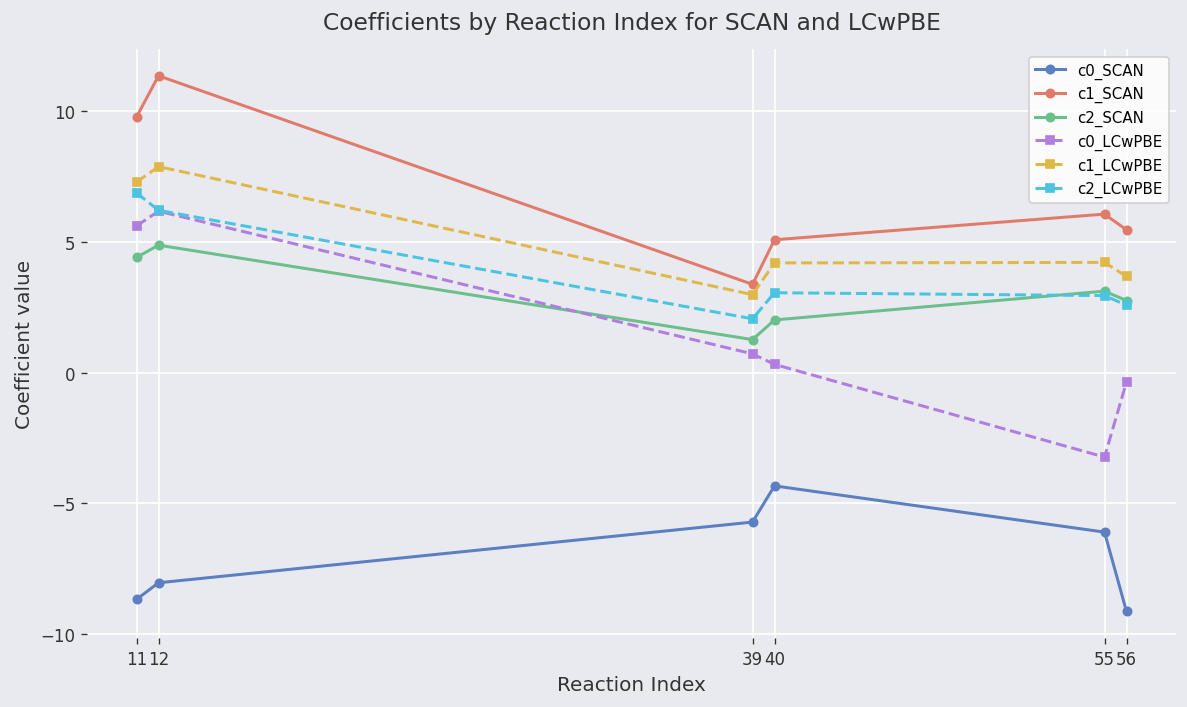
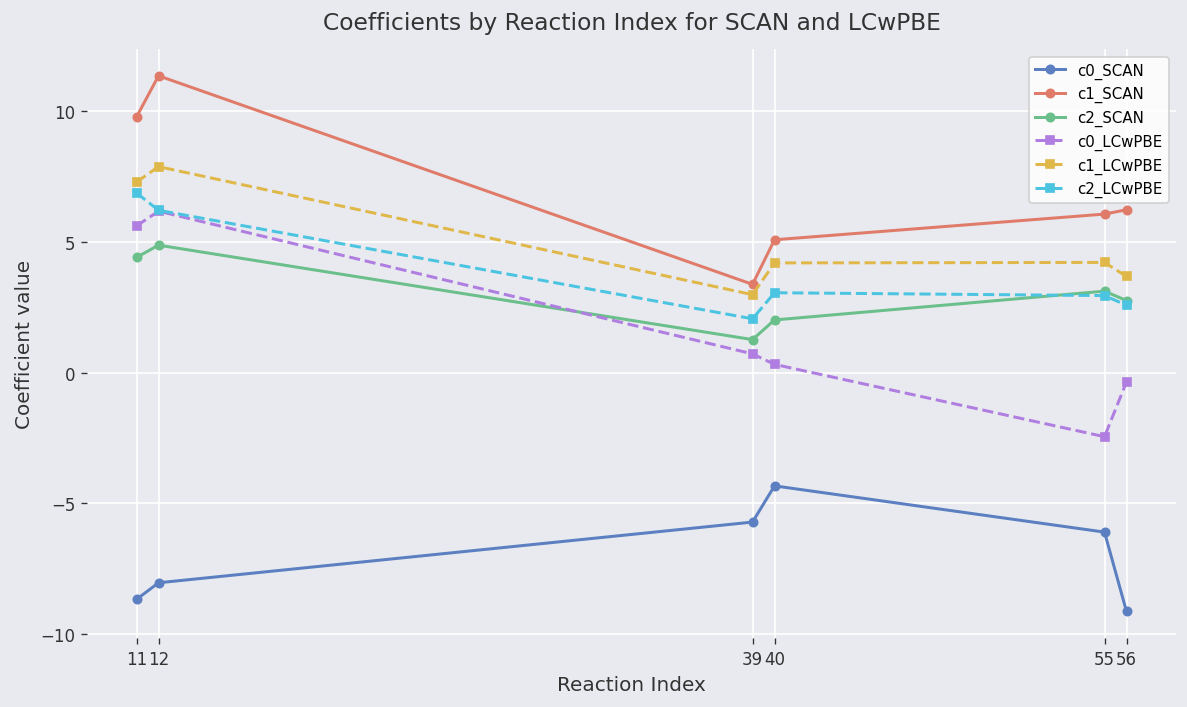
c0_LCwPBE, 55: -3.2 -> -2.4
c1_SCAN, 56: 5.5 -> 6.2
